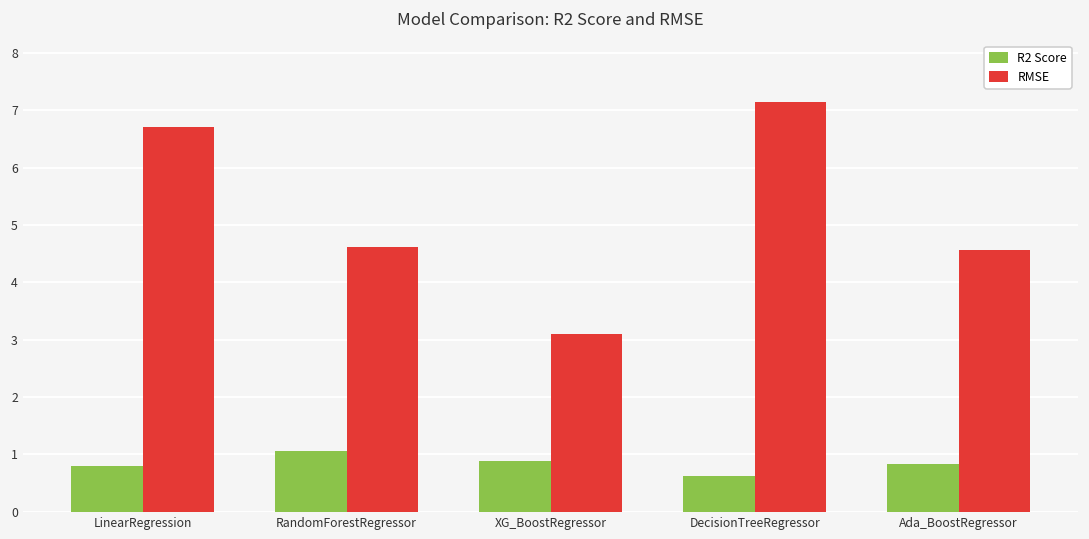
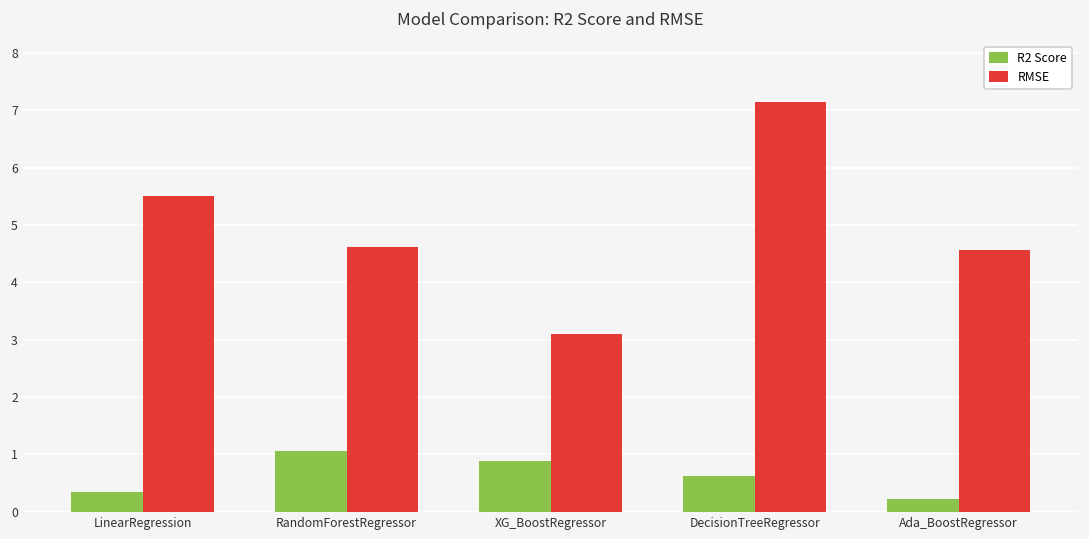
R2 Score, LinearRegression: 0.8 -> 0.3
RMSE, LinearRegression: 6.7 -> 5.5
R2 Score, Ada_BoostRegressor: 0.8 -> 0.2
